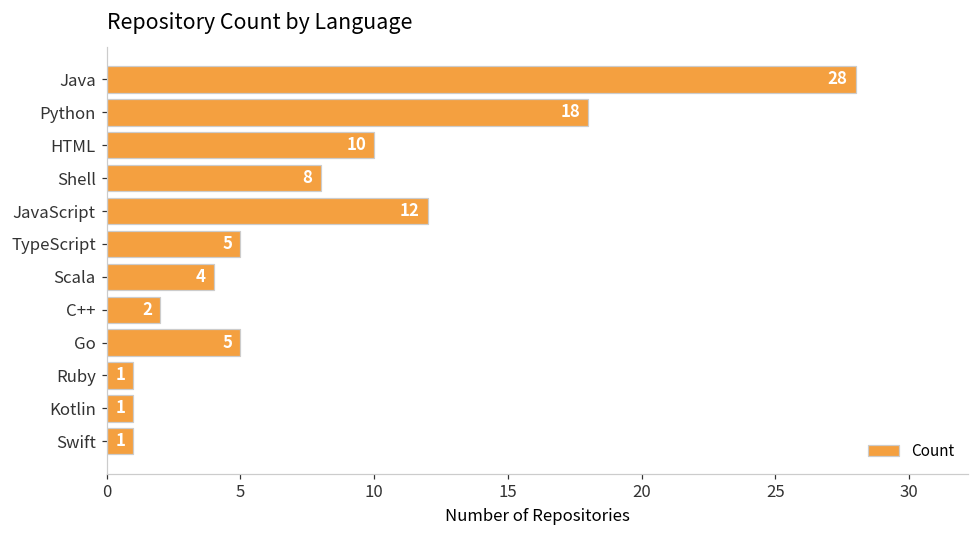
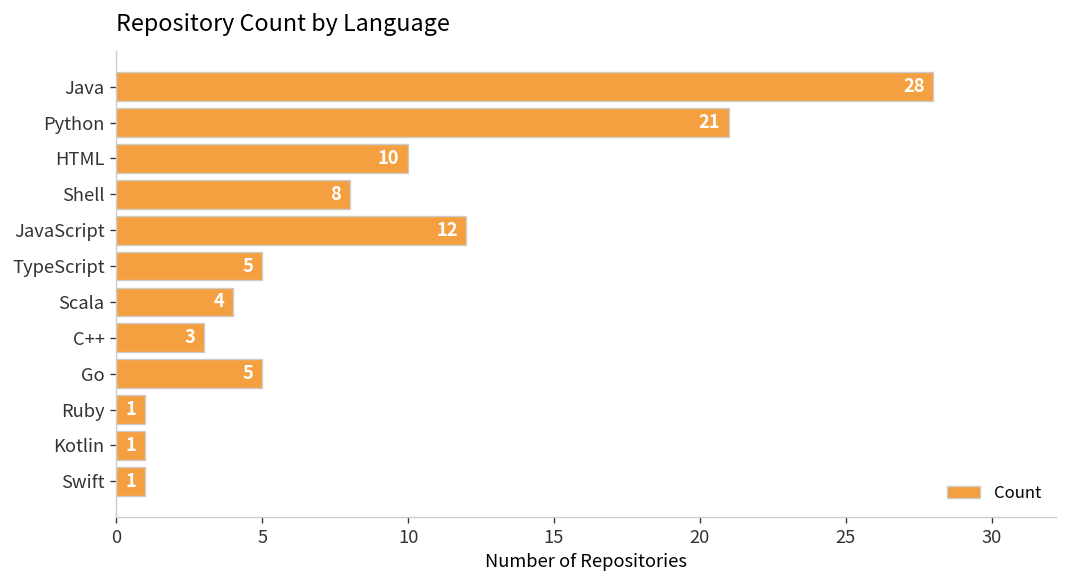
Python: 18 -> 21
C++: 2 -> 3
